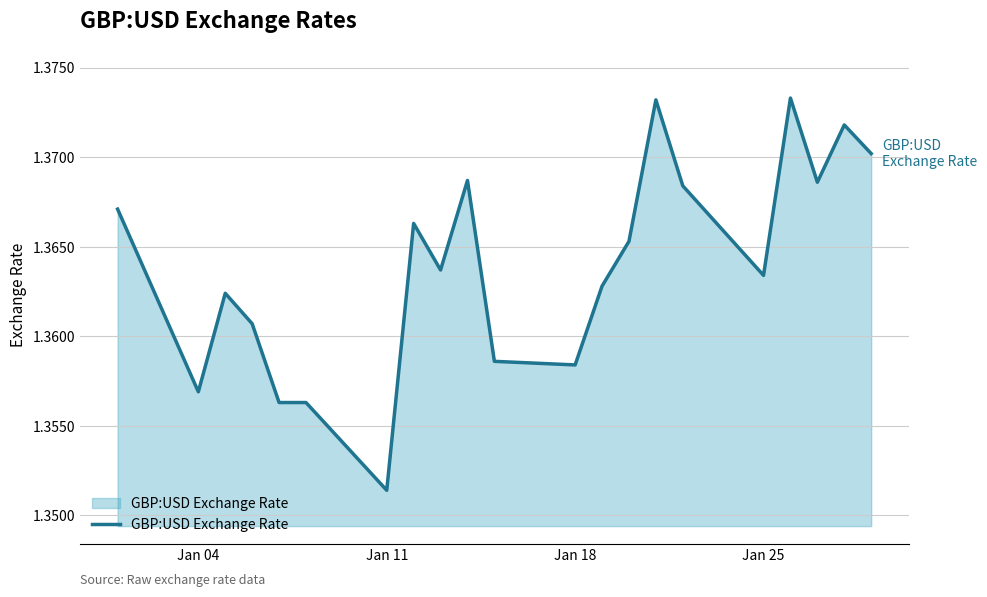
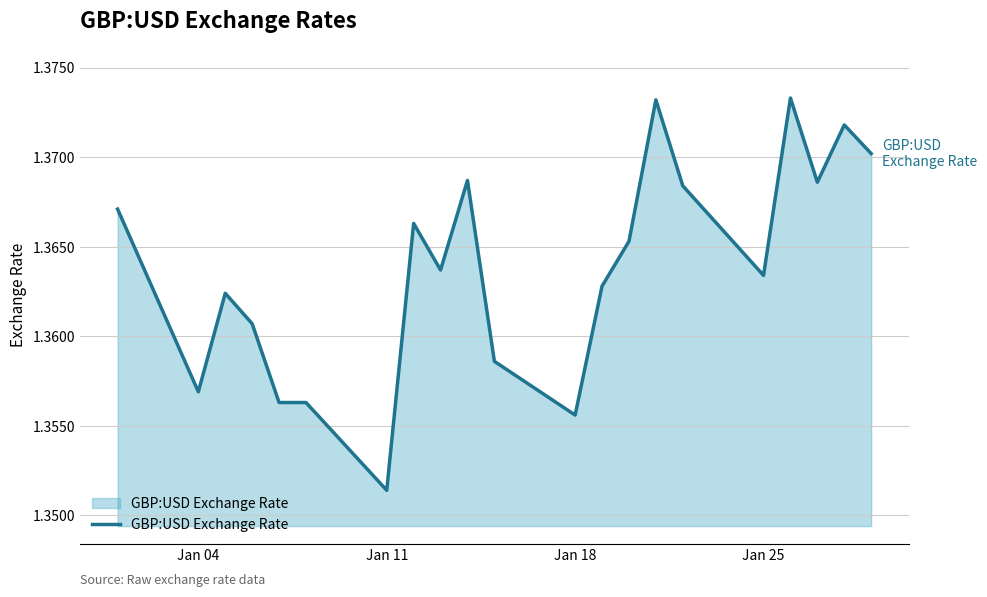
Jan 18: 1.3584 -> 1.3556
